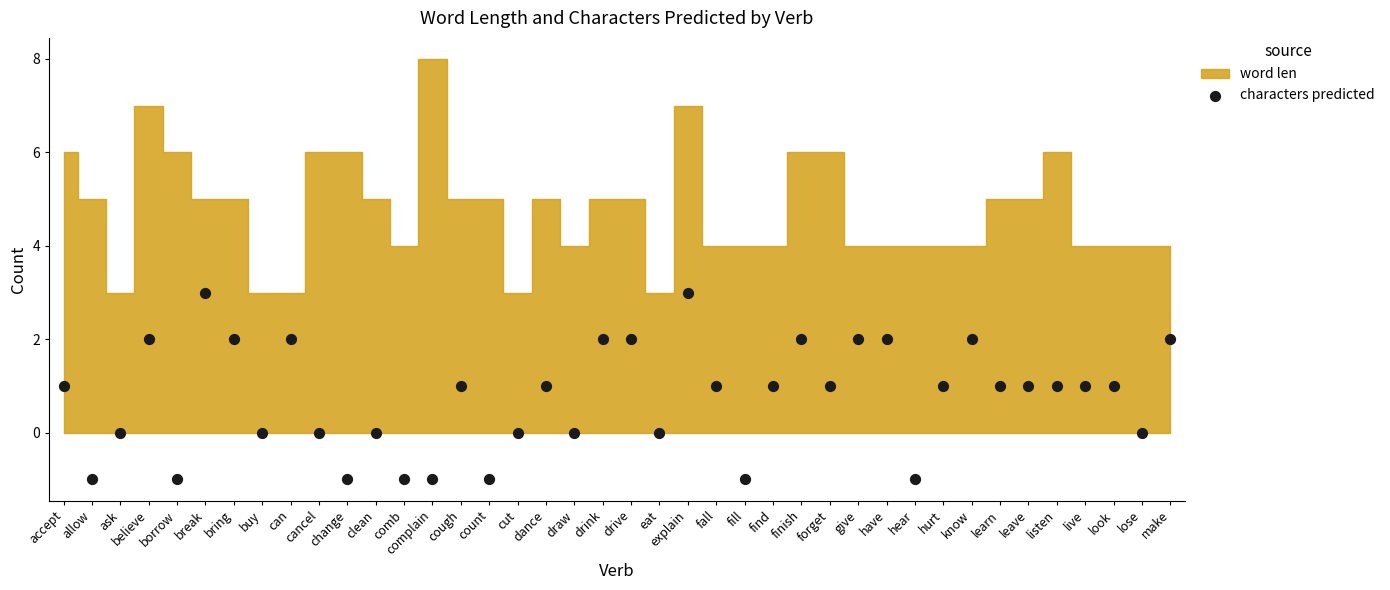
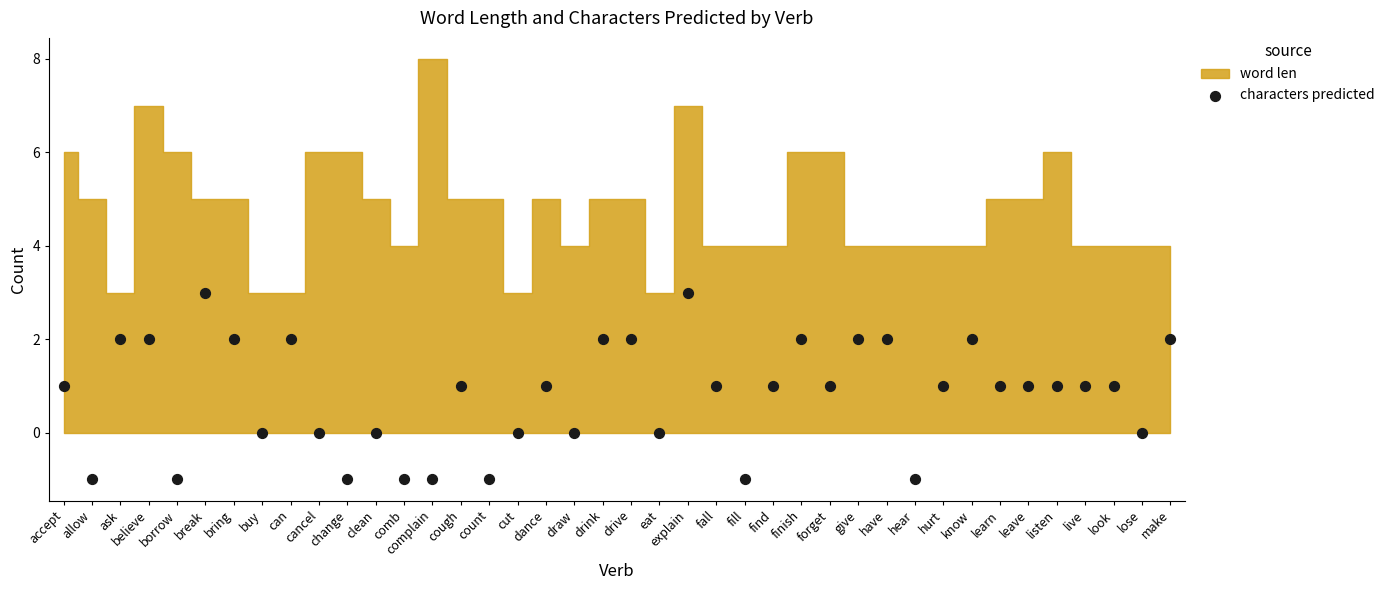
characters predicted, ask: 0 -> 2
